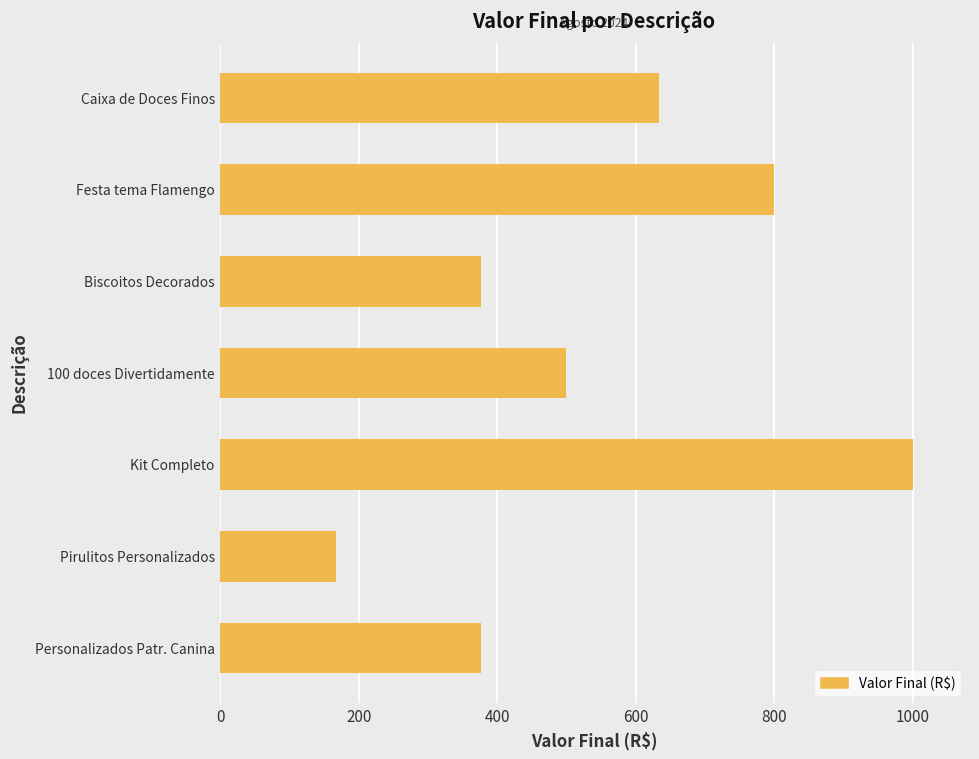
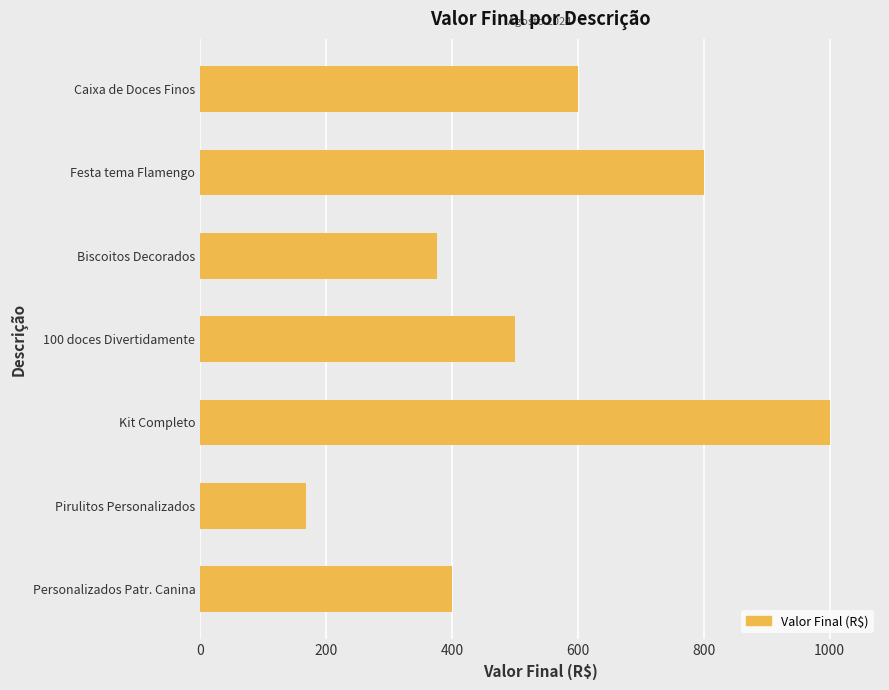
Caixa de Doces Finos: 630 -> 600
Personalizados Patr. Canina: 380 -> 400
